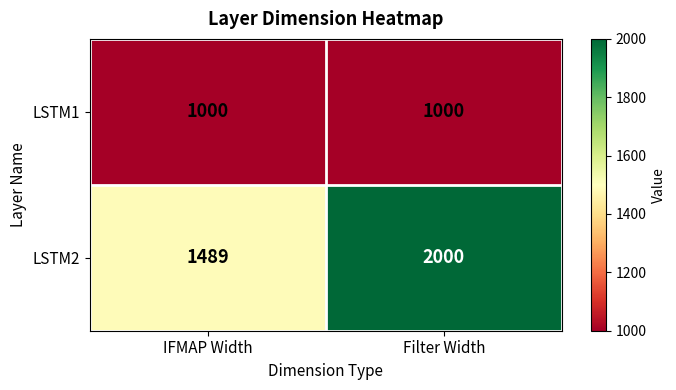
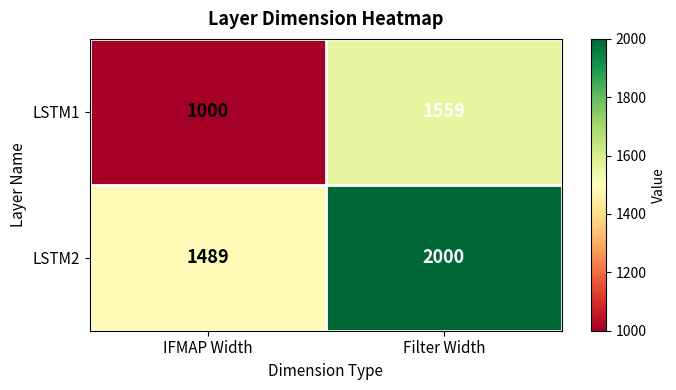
LSTM1, Filter Width: 1000 -> 1559
